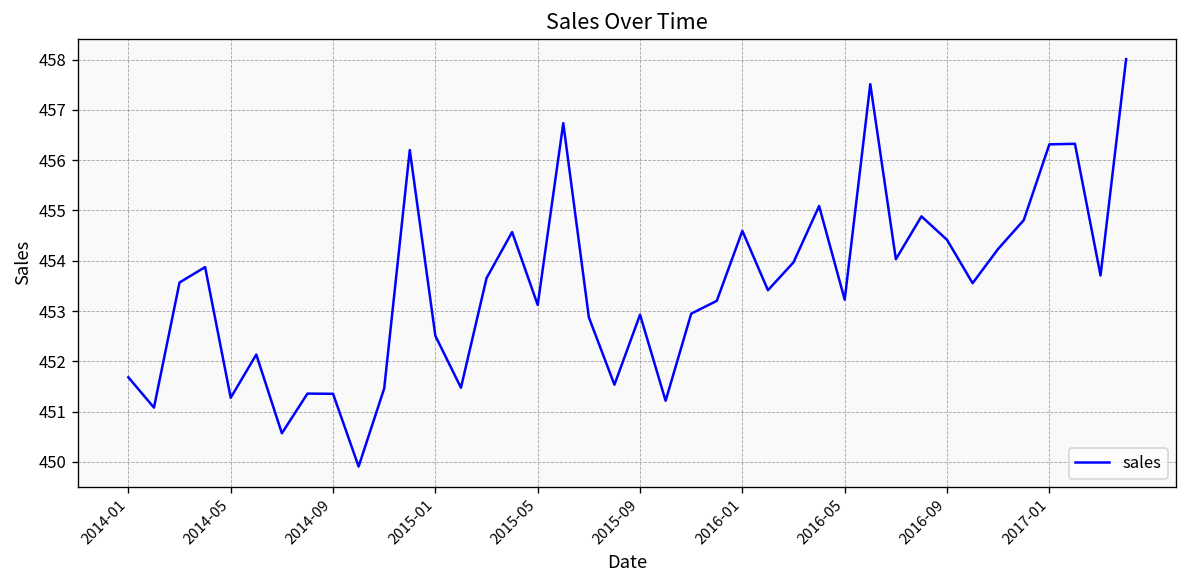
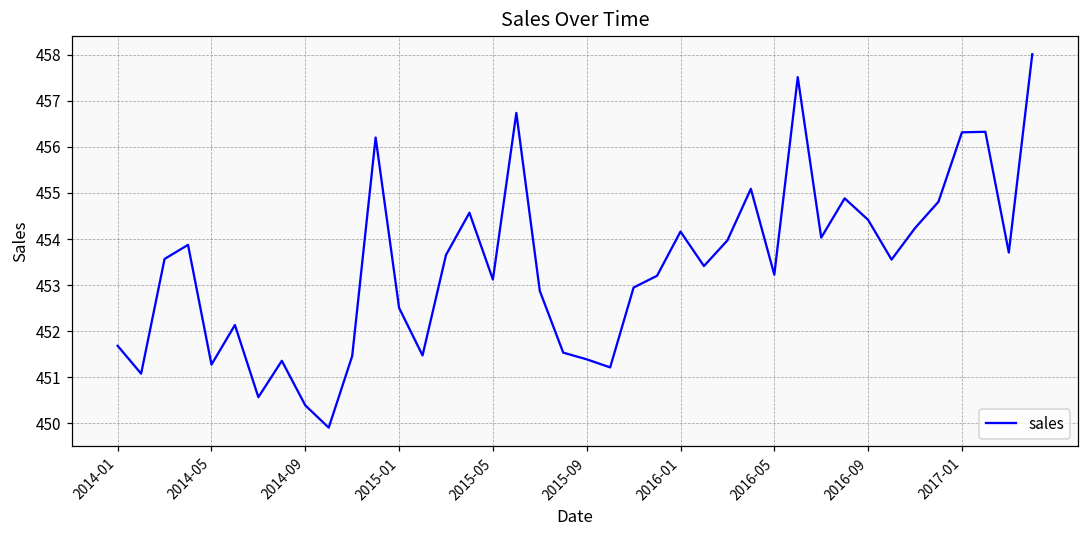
2014-09: 451.4 -> 450.4
2015-09: 452.9 -> 451.4
2016-01: 454.6 -> 454.2
